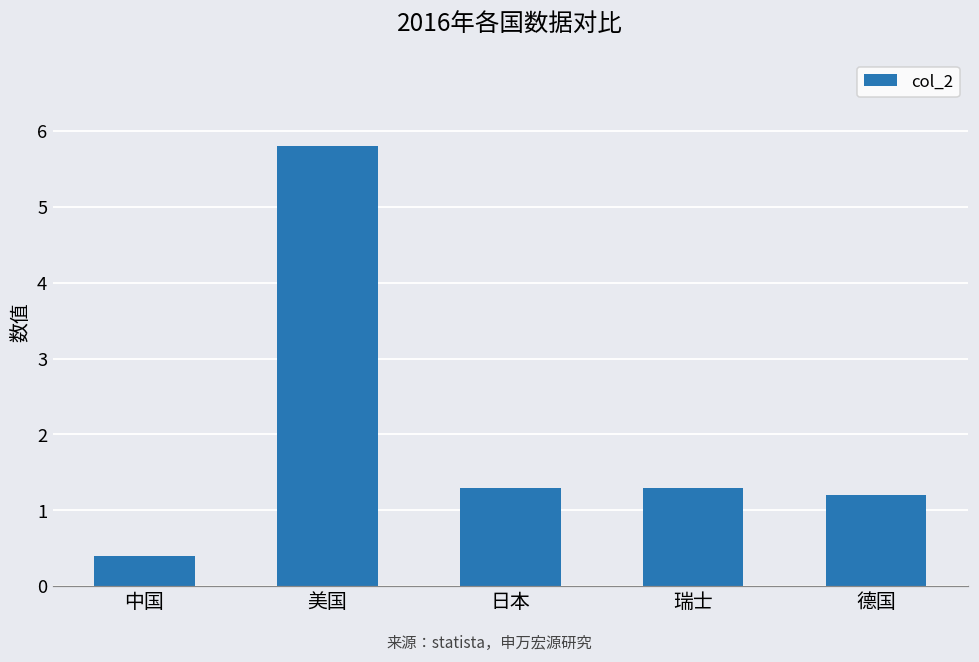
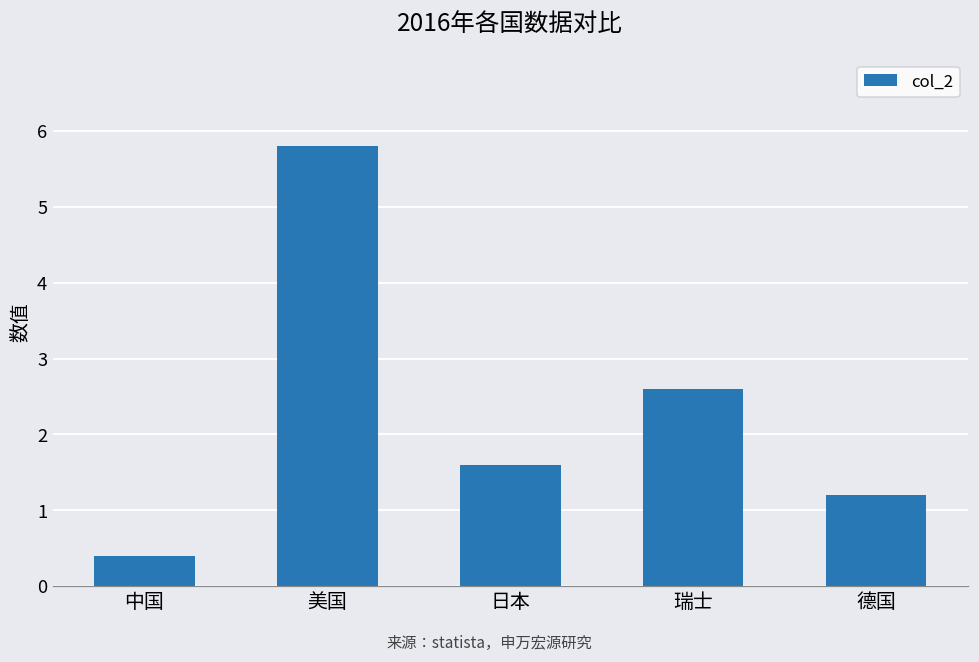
日本: 1.3 -> 1.6
瑞士: 1.3 -> 2.6
